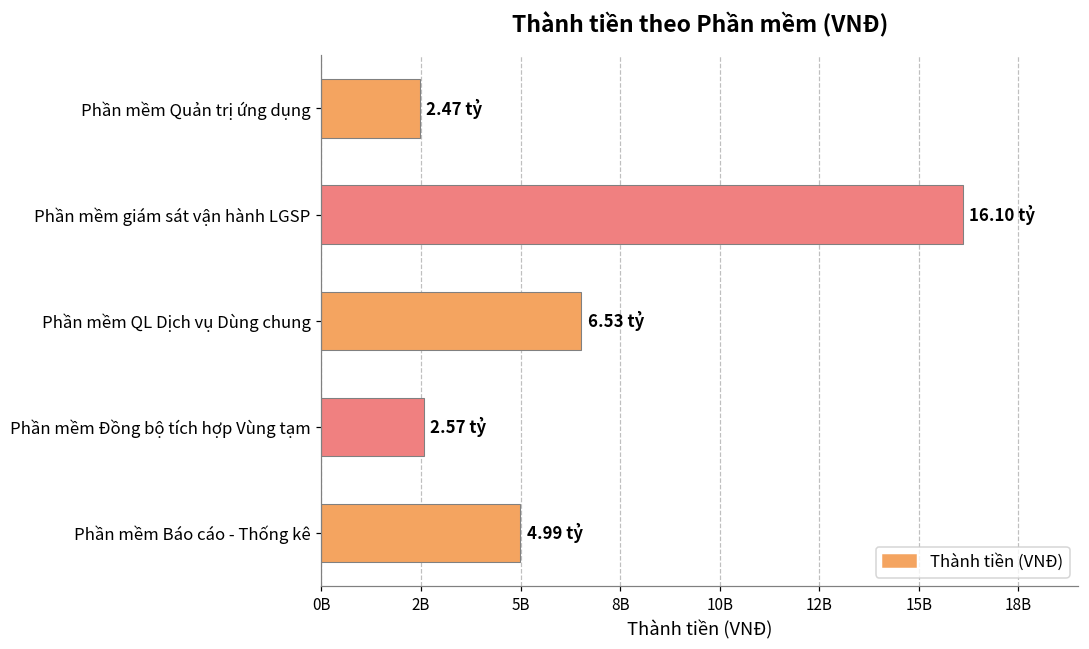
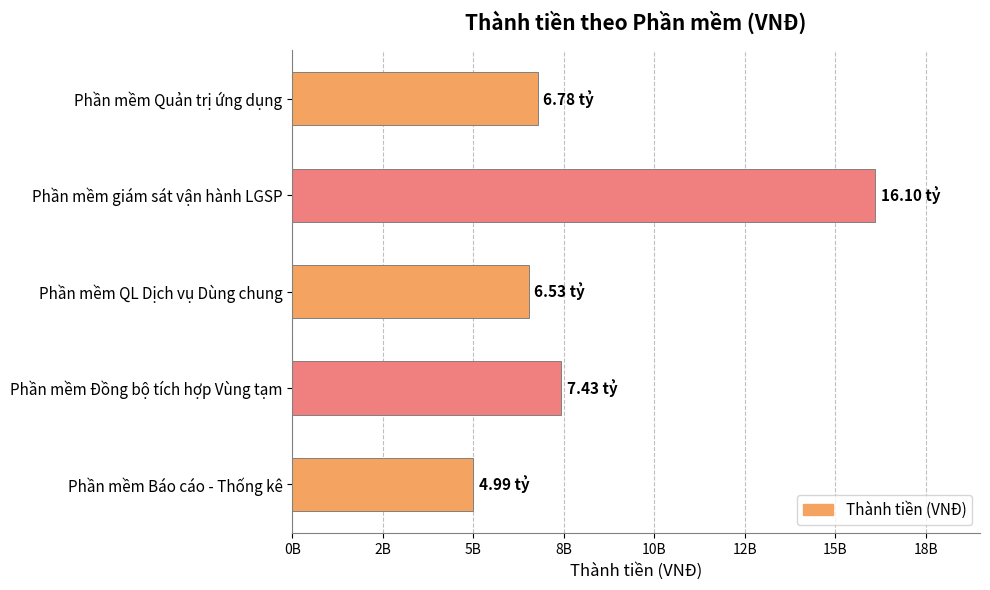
Phần mềm Quản trị ứng dụng: 2.47 -> 6.78
Phần mềm Đồng bộ tích hợp Vùng tạm: 2.57 -> 7.43
